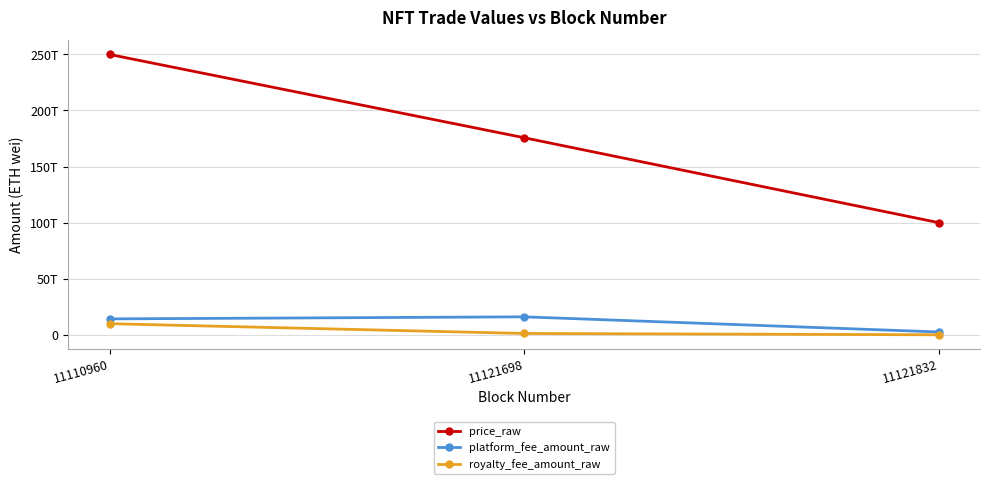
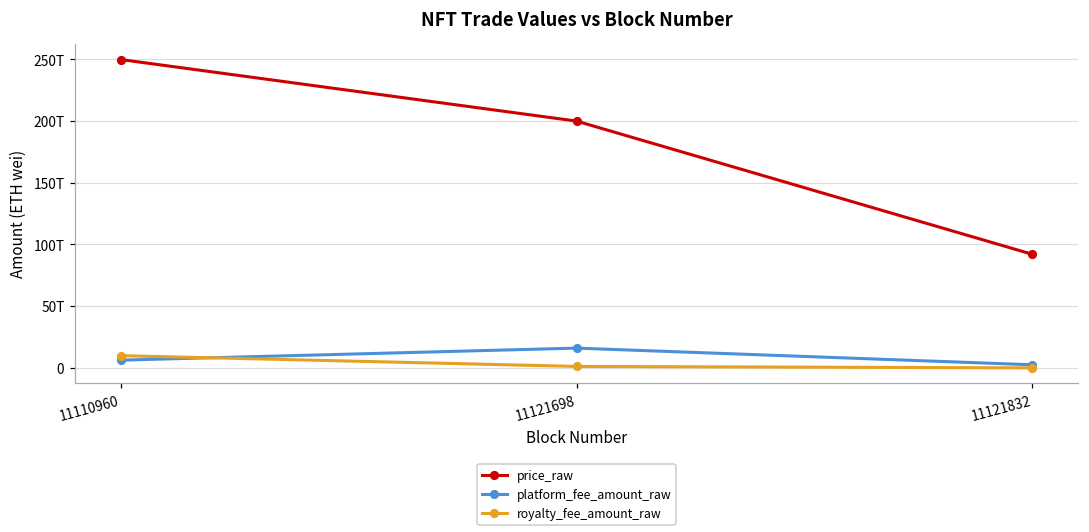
platform_fee_amount_raw, 11110960: 14T -> 6T
price_raw, 11121698: 176T -> 200T
price_raw, 11121832: 100T -> 92T
